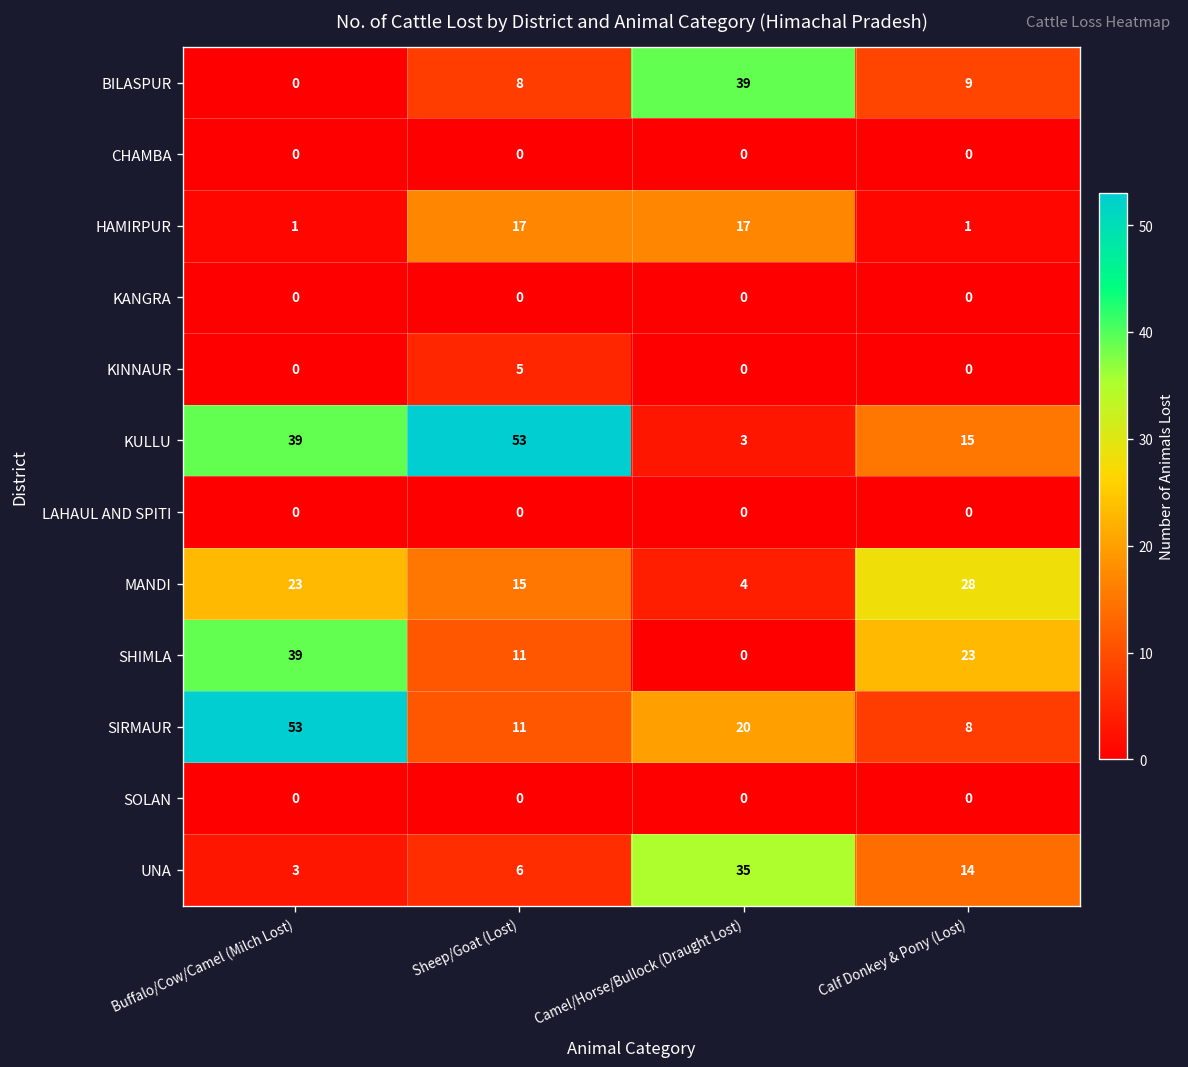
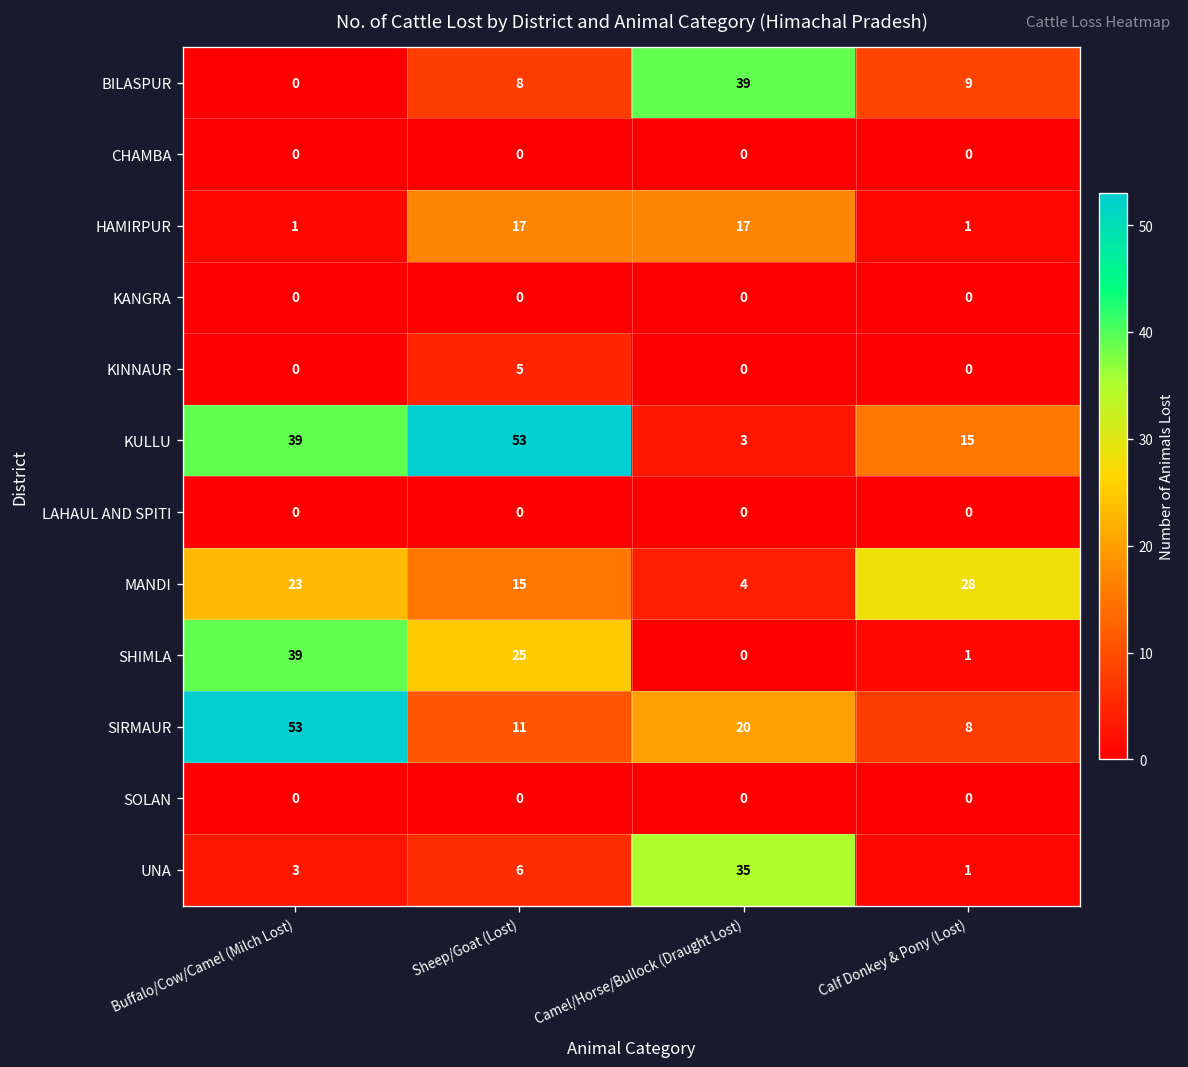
SHIMLA, Sheep/Goat (Lost): 11 -> 25
SHIMLA, Calf Donkey & Pony (Lost): 23 -> 1
UNA, Calf Donkey & Pony (Lost): 14 -> 1
